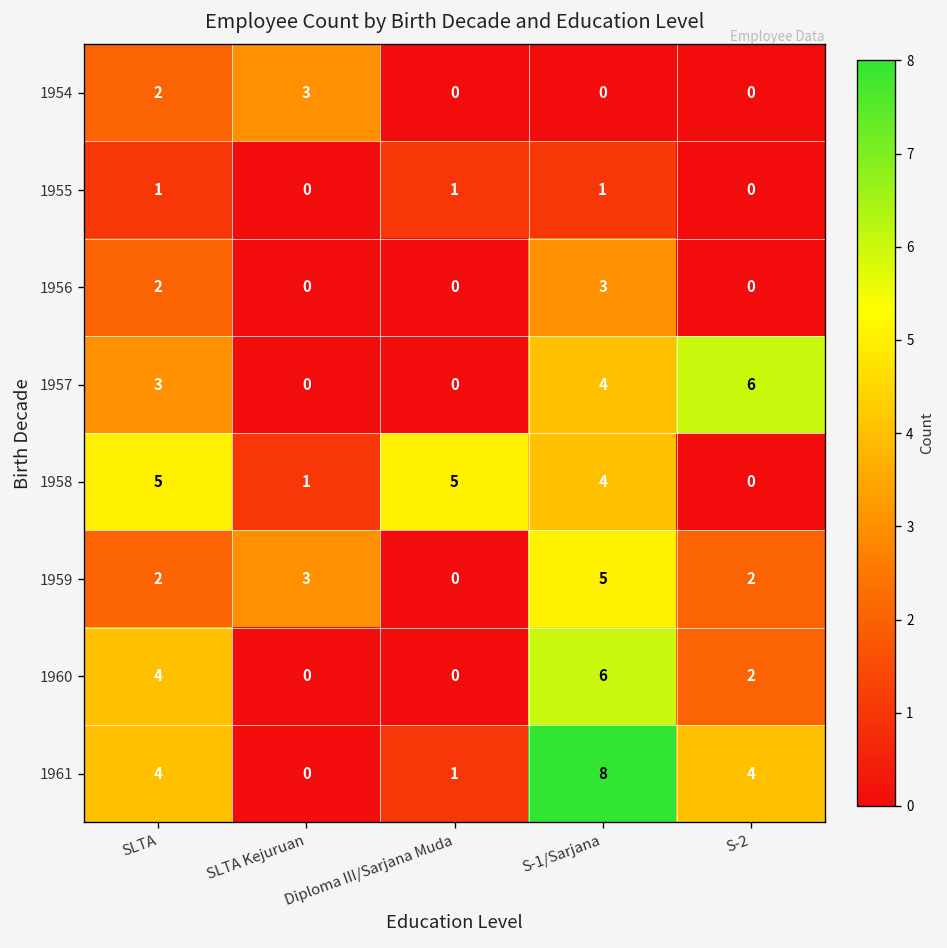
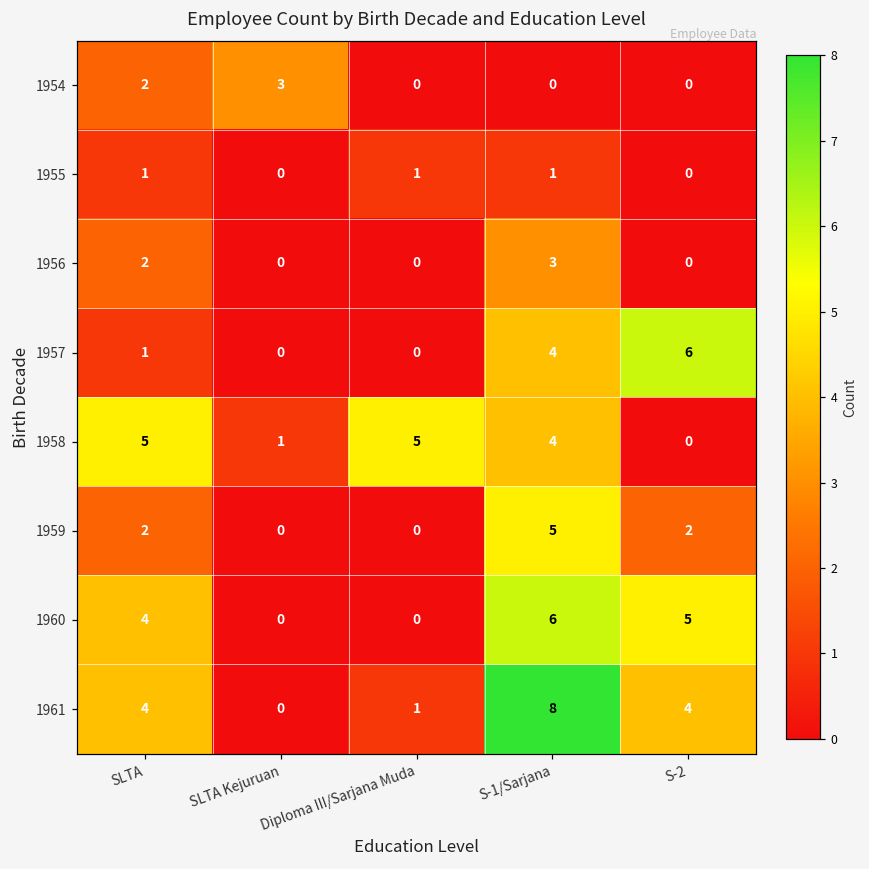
1957, SLTA: 3 -> 1
1959, SLTA Kejuruan: 3 -> 0
1960, S-2: 2 -> 5
